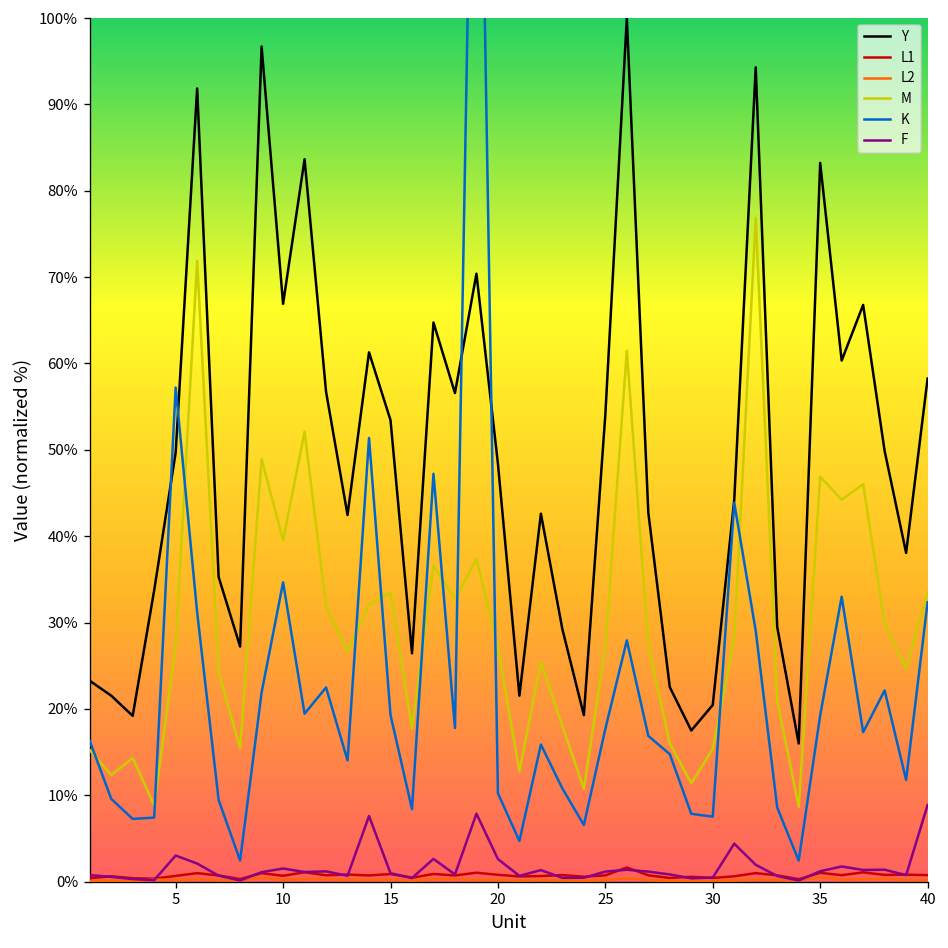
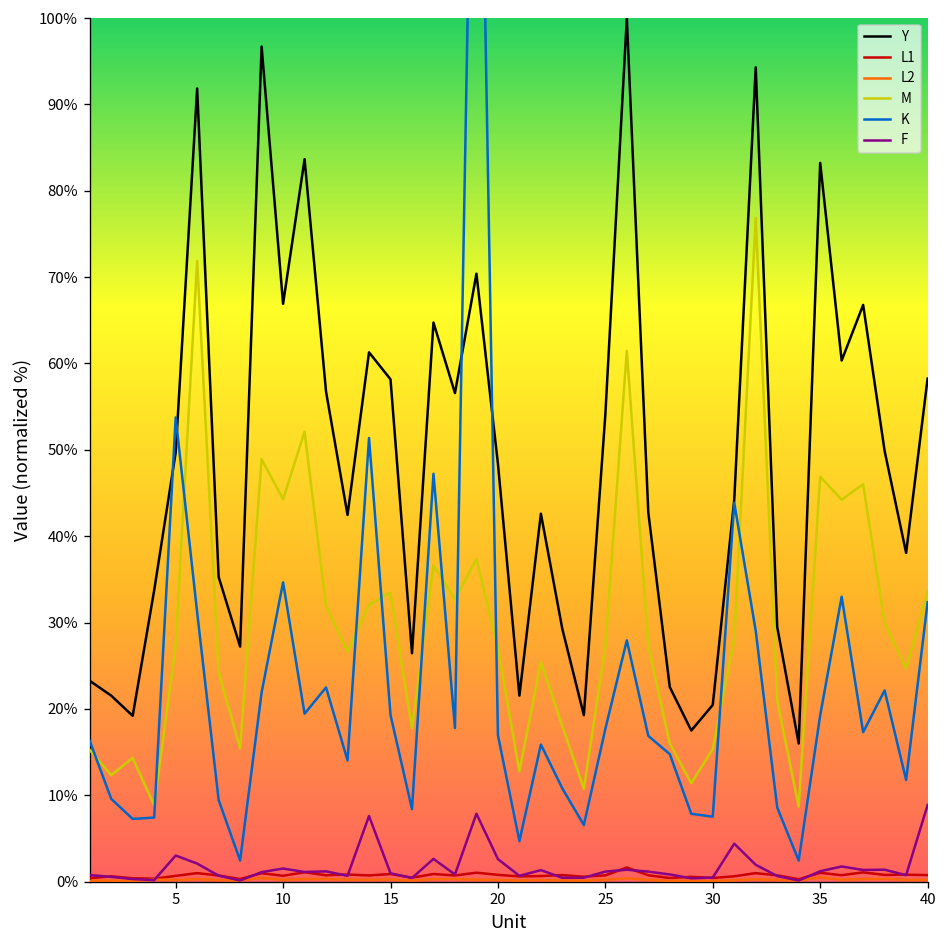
K, 5: 57% -> 54%
M, 10: 40% -> 44%
Y, 15: 53% -> 58%
K, 20: 10% -> 17%
